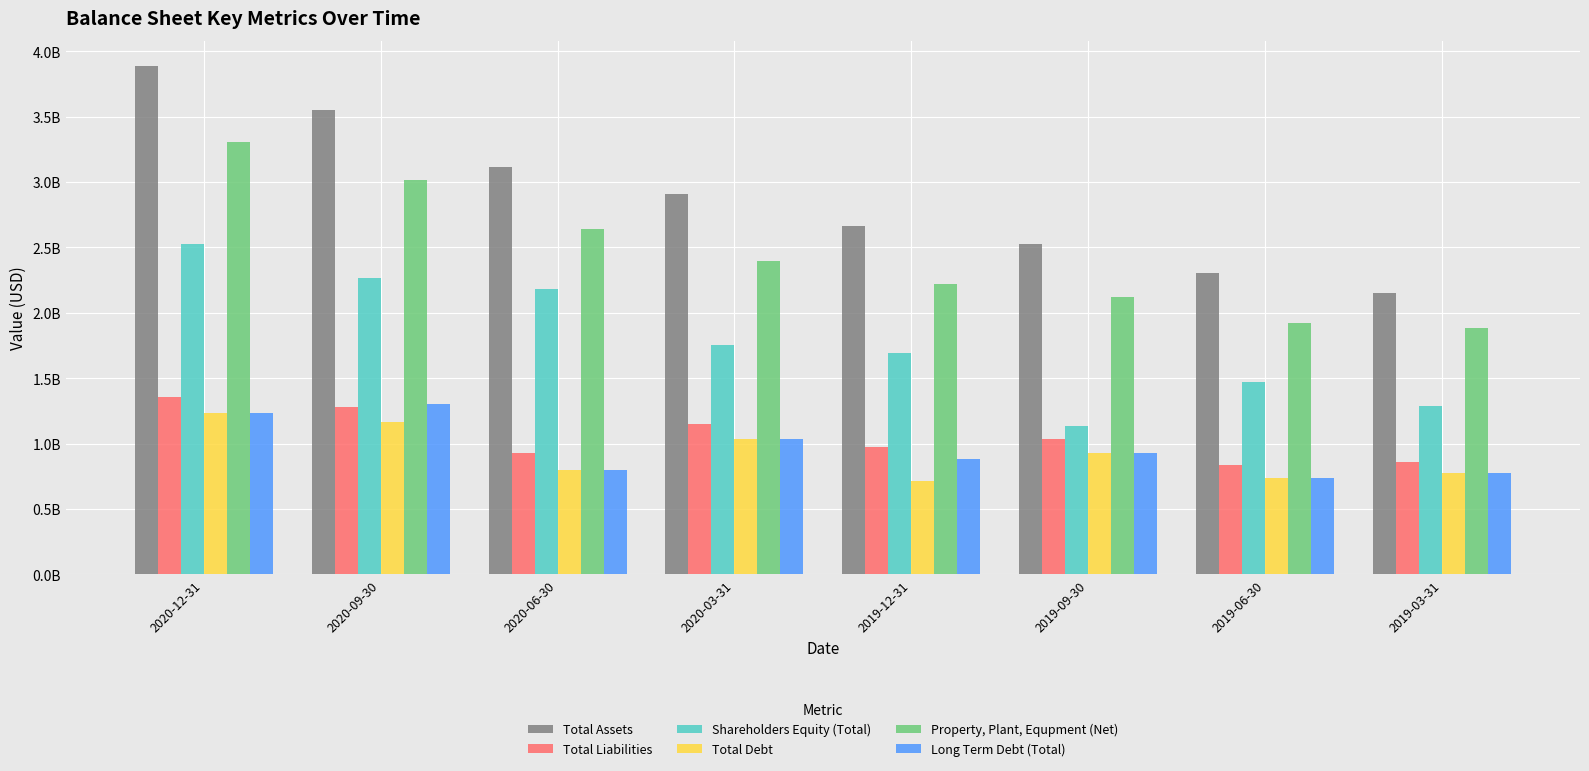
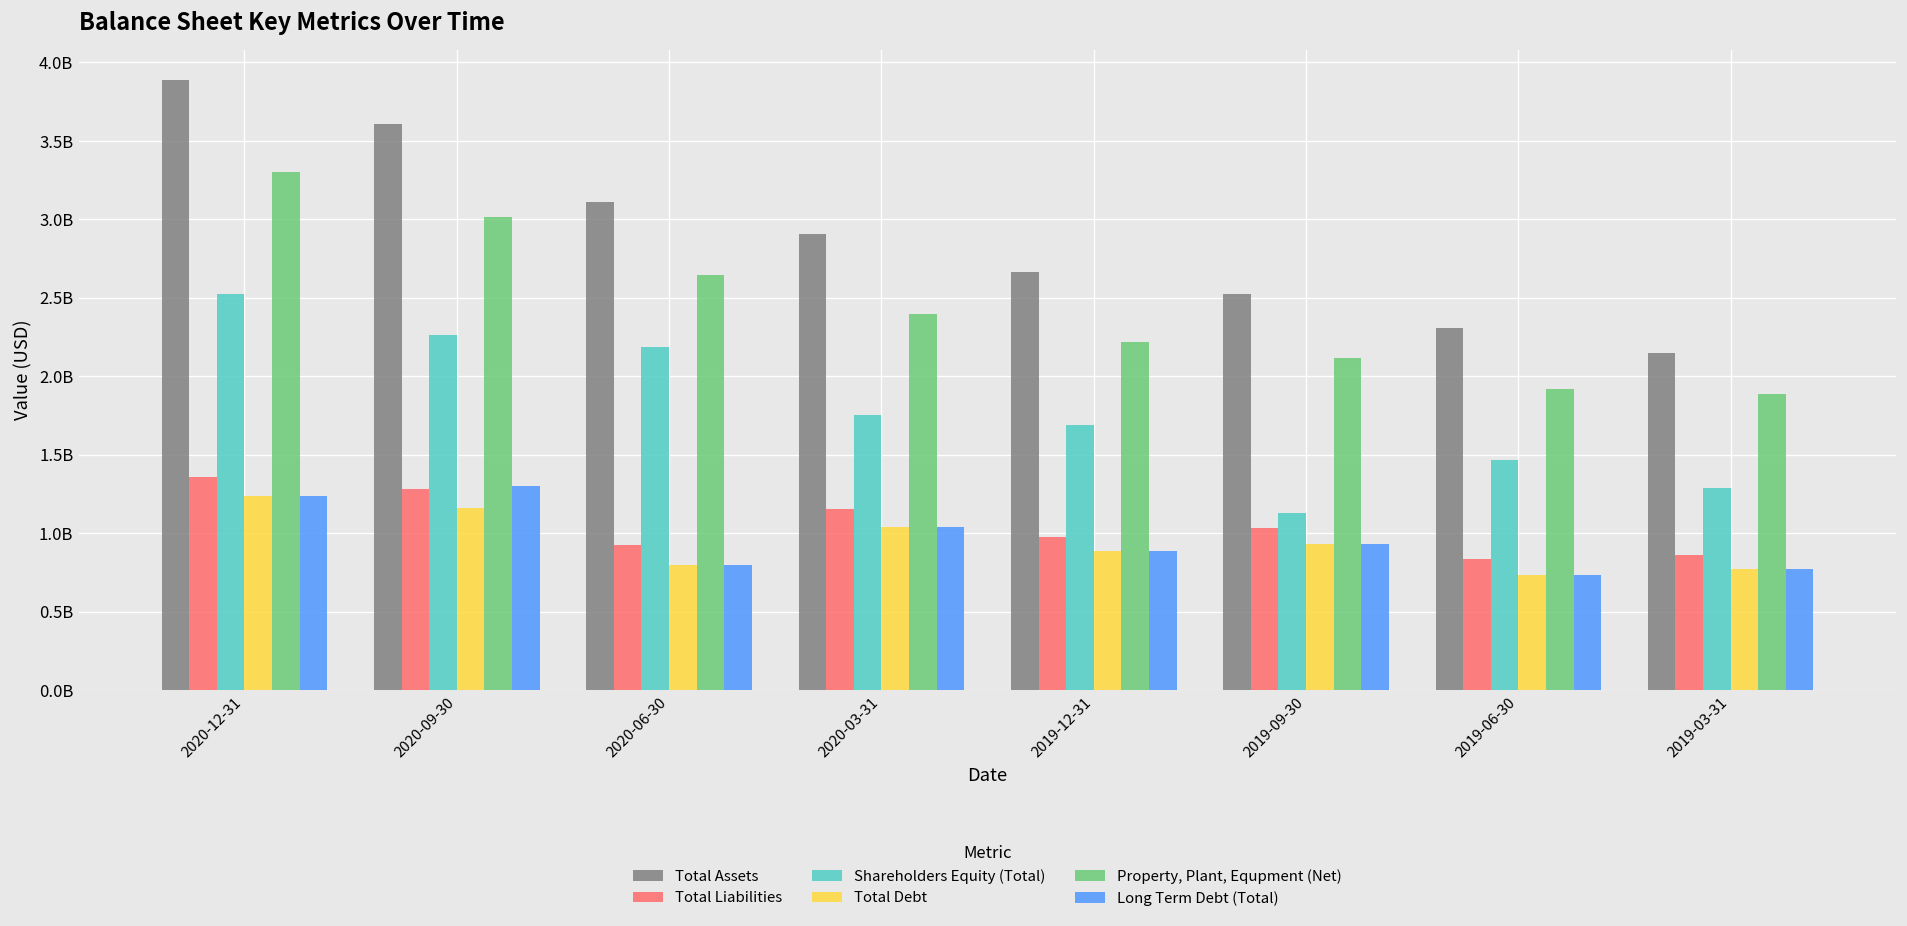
Total Assets, 2020-09-30: 3550000000 -> 3610000000
Total Debt, 2019-12-31: 710000000 -> 890000000
